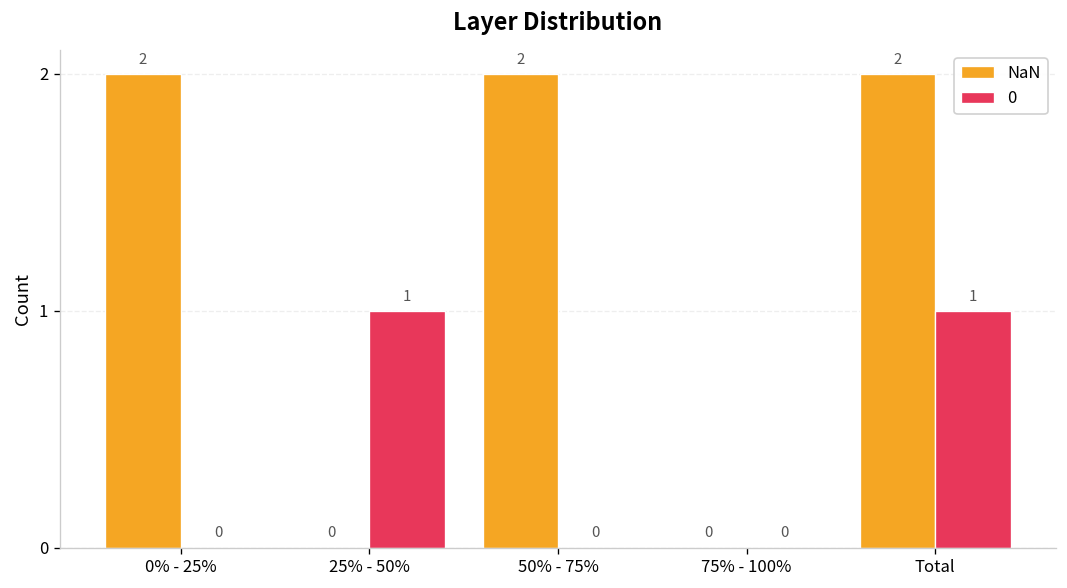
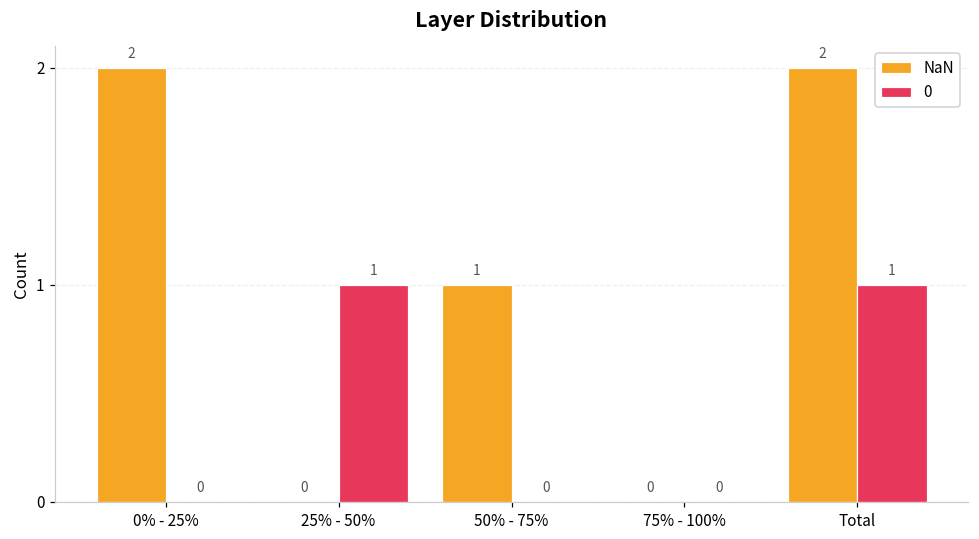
NaN, 50% - 75%: 2 -> 1
